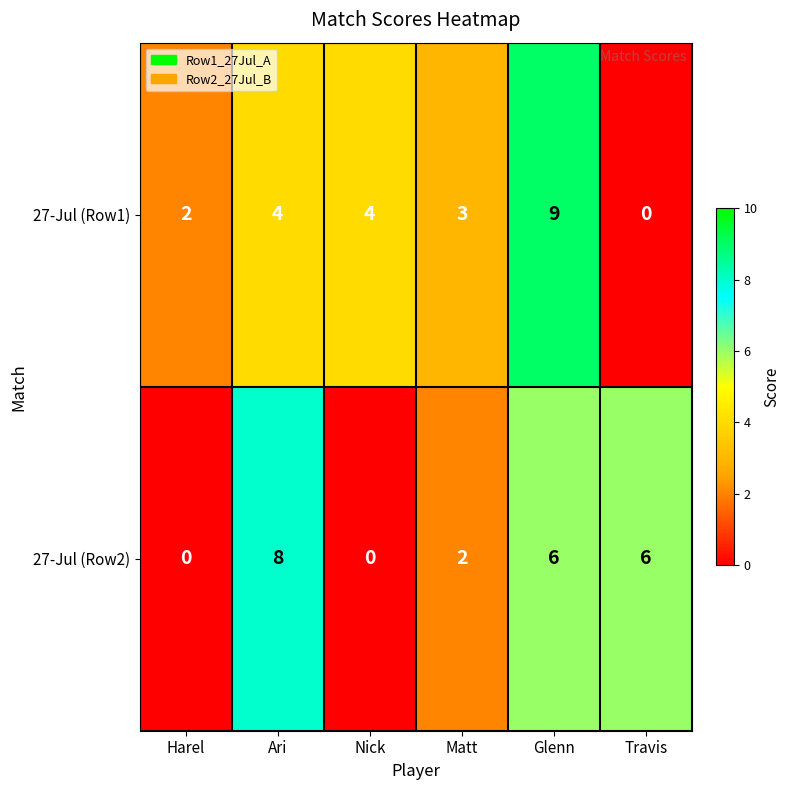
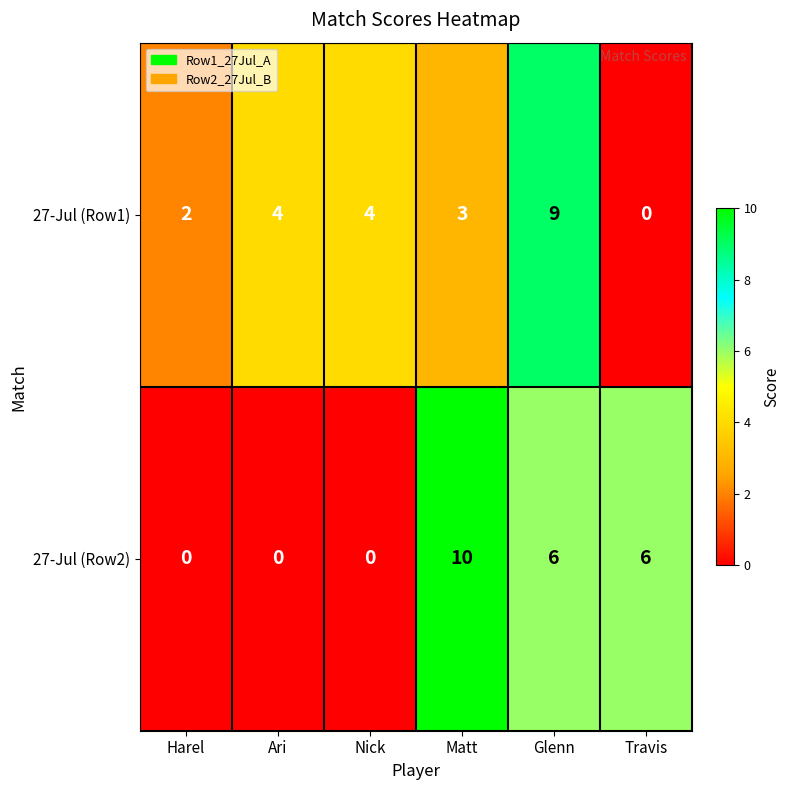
27-Jul (Row2), Ari: 8 -> 0
27-Jul (Row2), Matt: 2 -> 10
